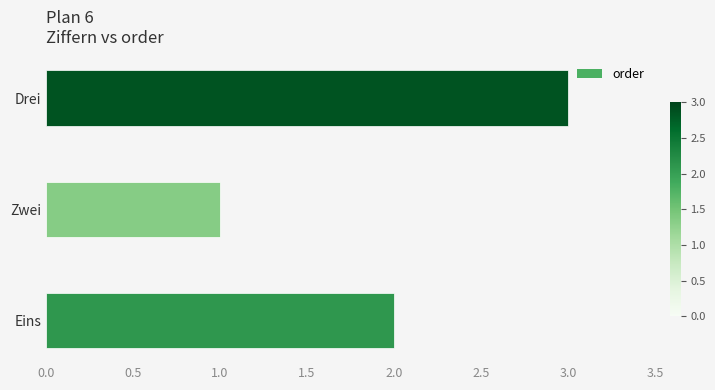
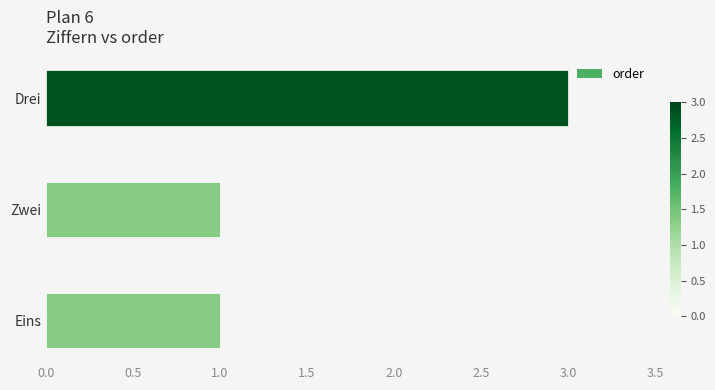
Eins: 2 -> 1
